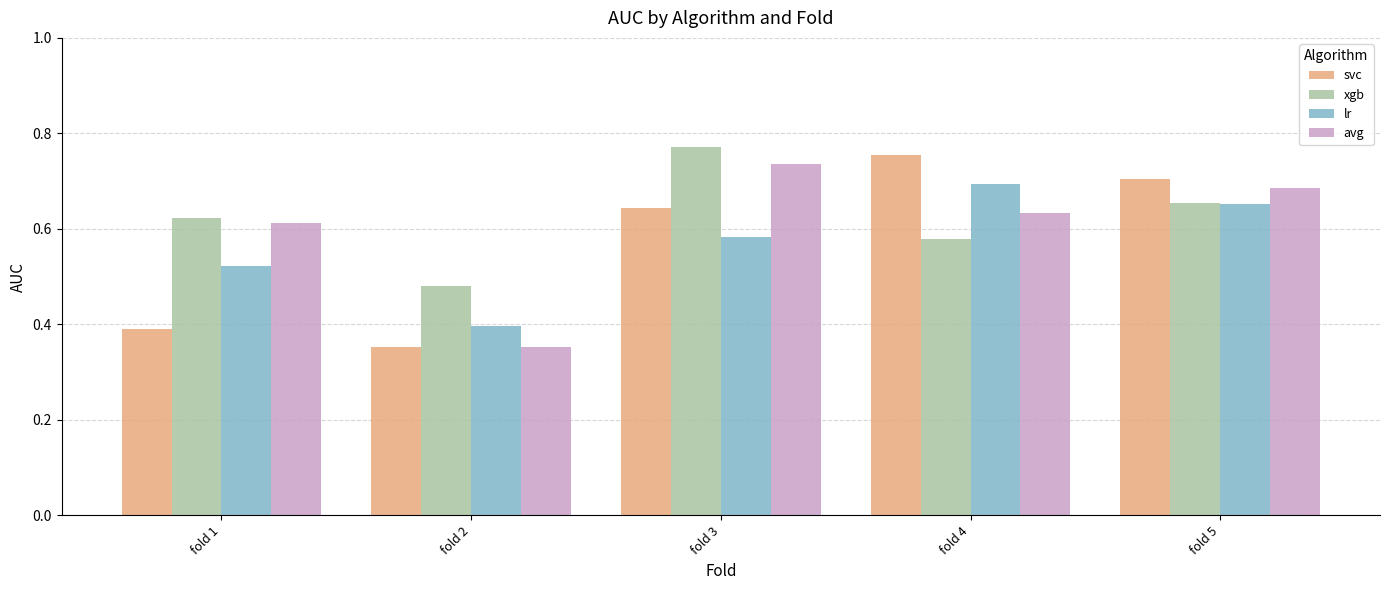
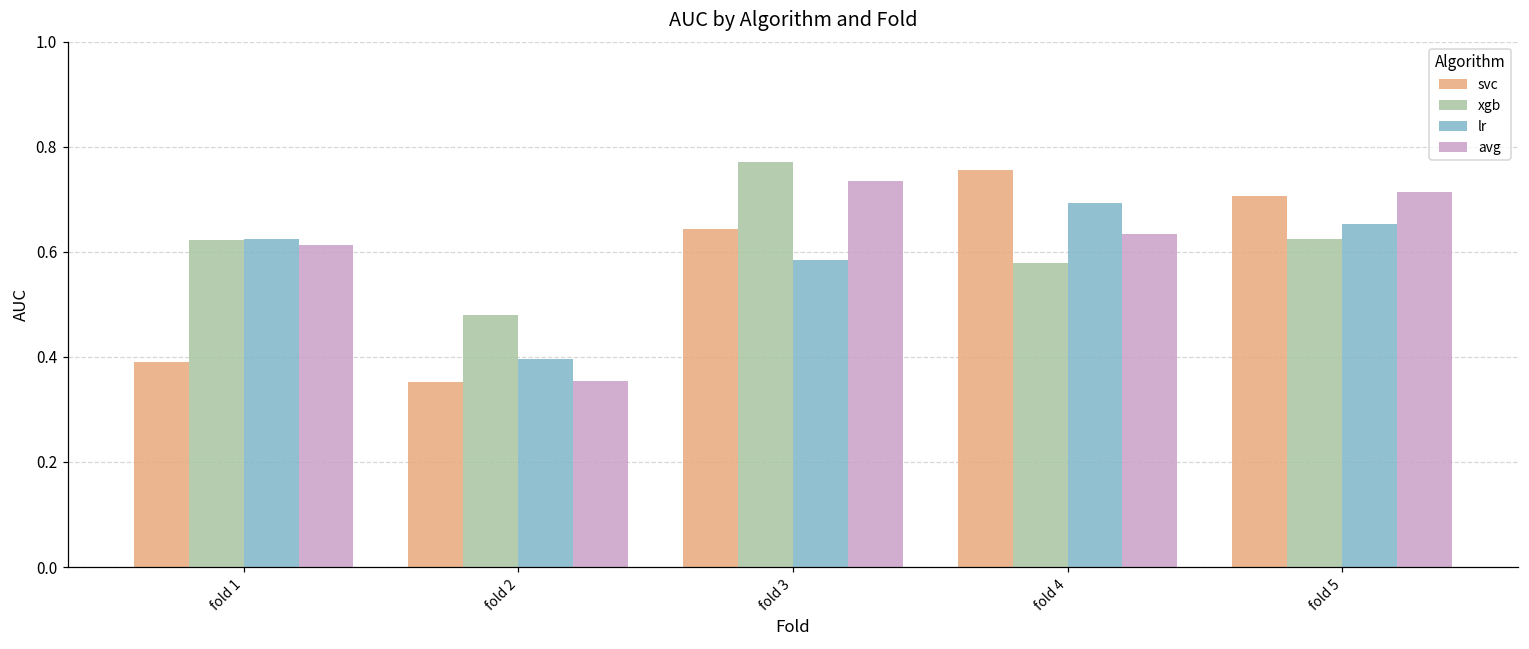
lr, fold 1: 0.52 -> 0.63
xgb, fold 5: 0.65 -> 0.62
avg, fold 5: 0.68 -> 0.71
